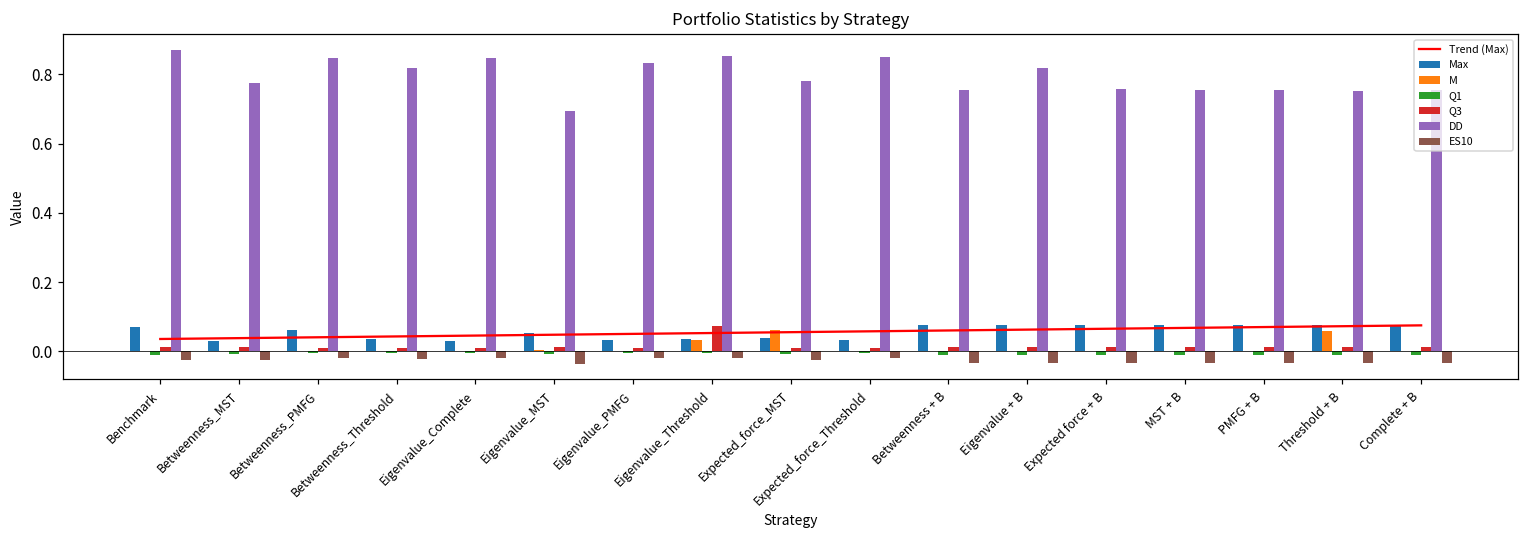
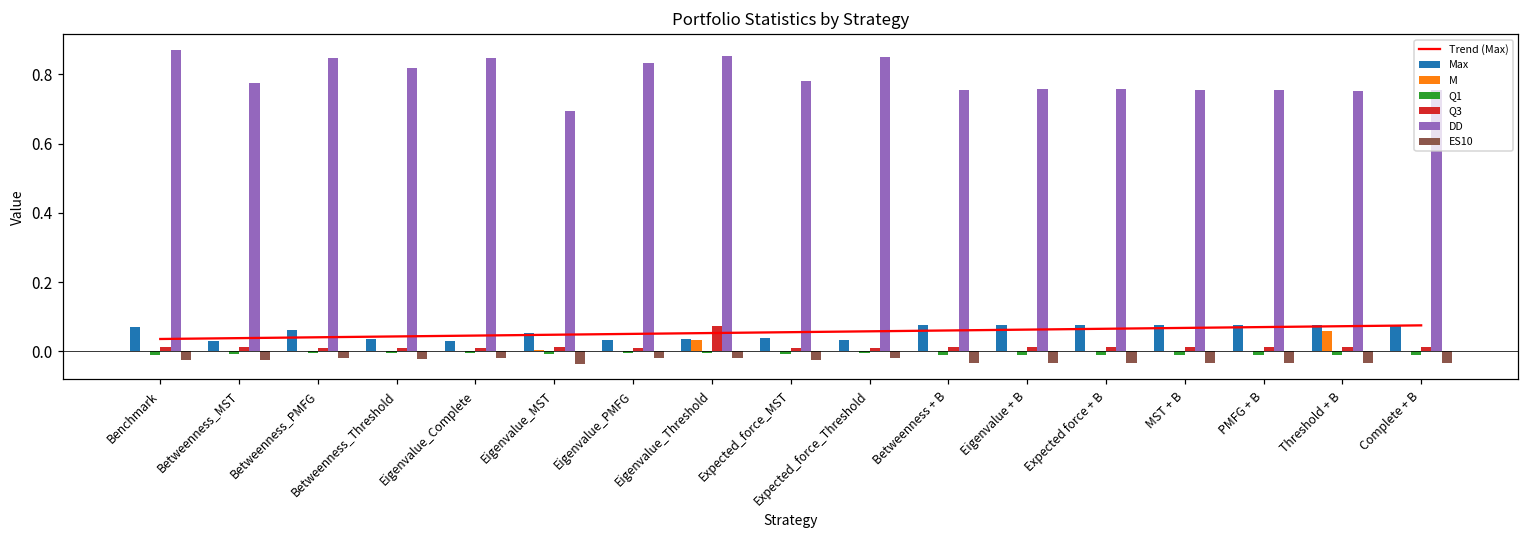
M, Expected_force_MST: 0.06 -> 0.00
DD, Eigenvalue + B: 0.82 -> 0.76
